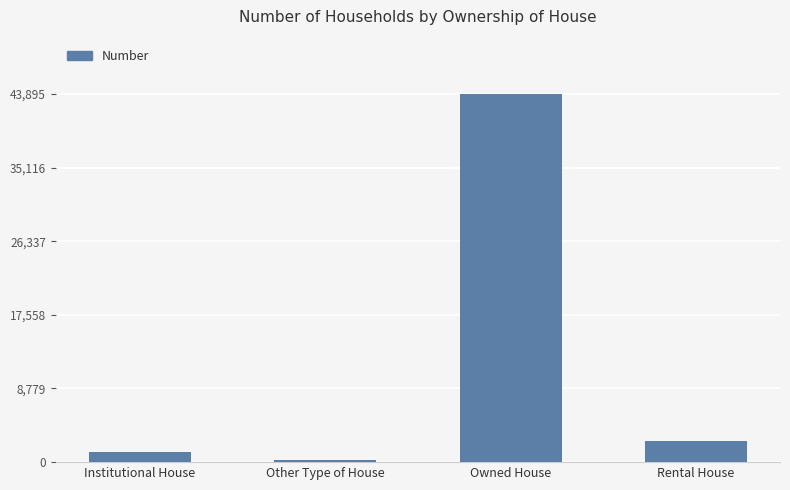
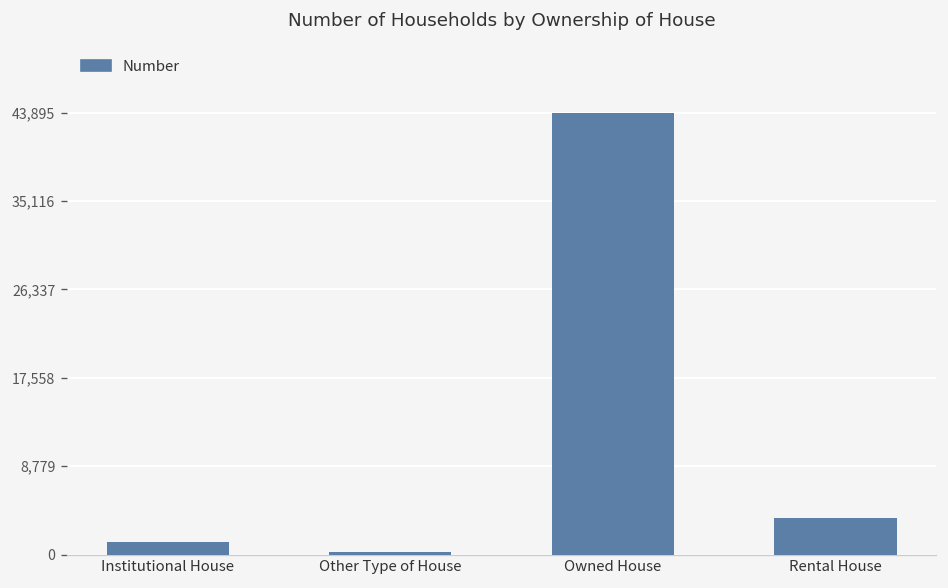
Rental House: 3,000 -> 4,000
